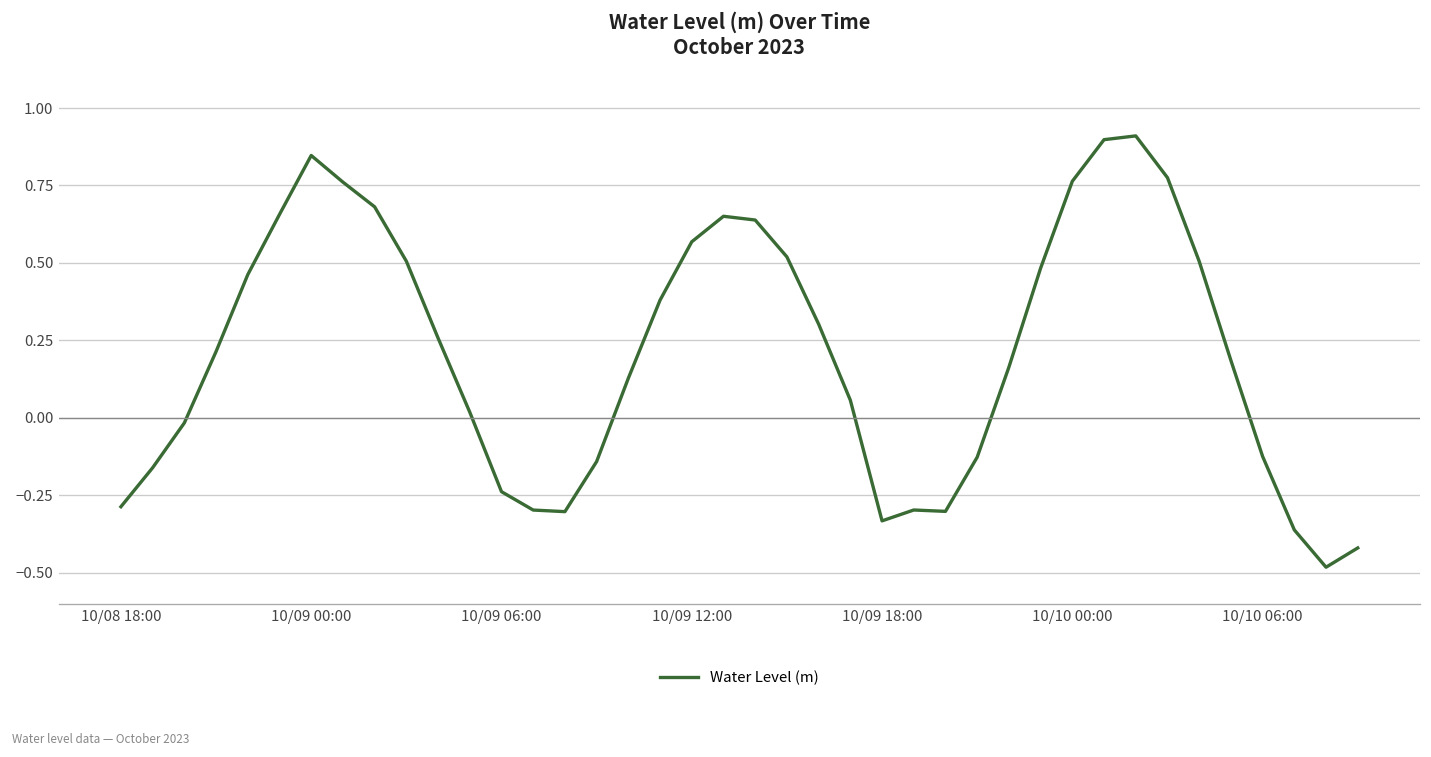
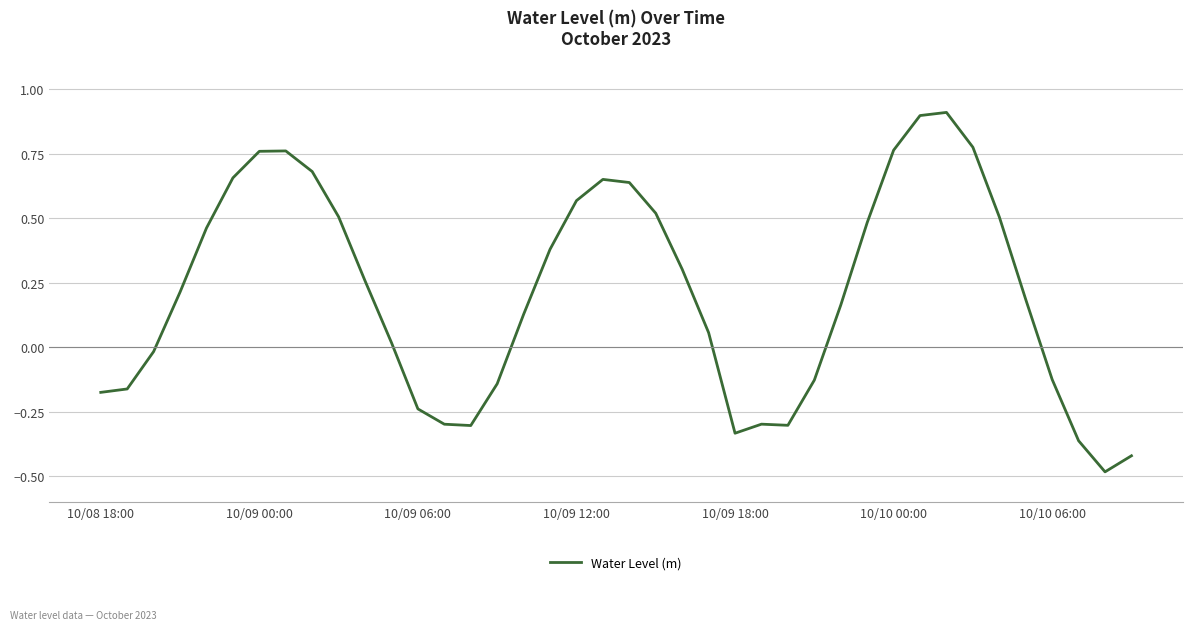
10/08 18:00: -0.29 -> -0.17
10/09 00:00: 0.85 -> 0.76
